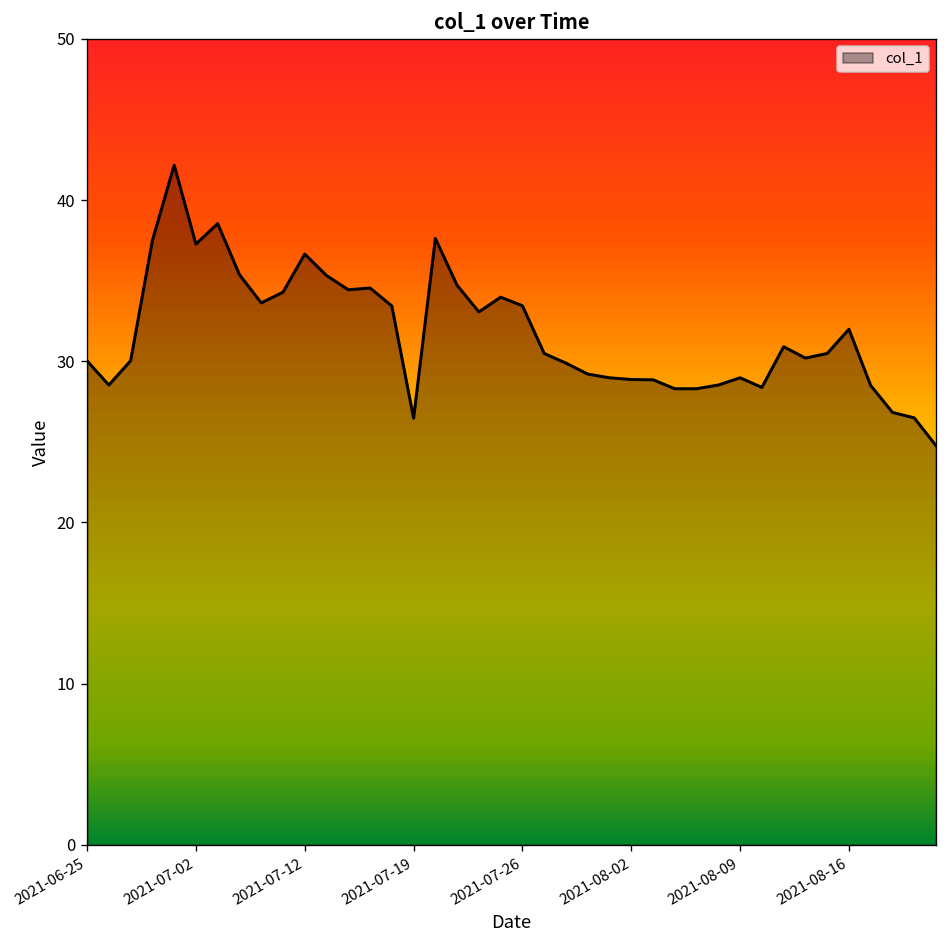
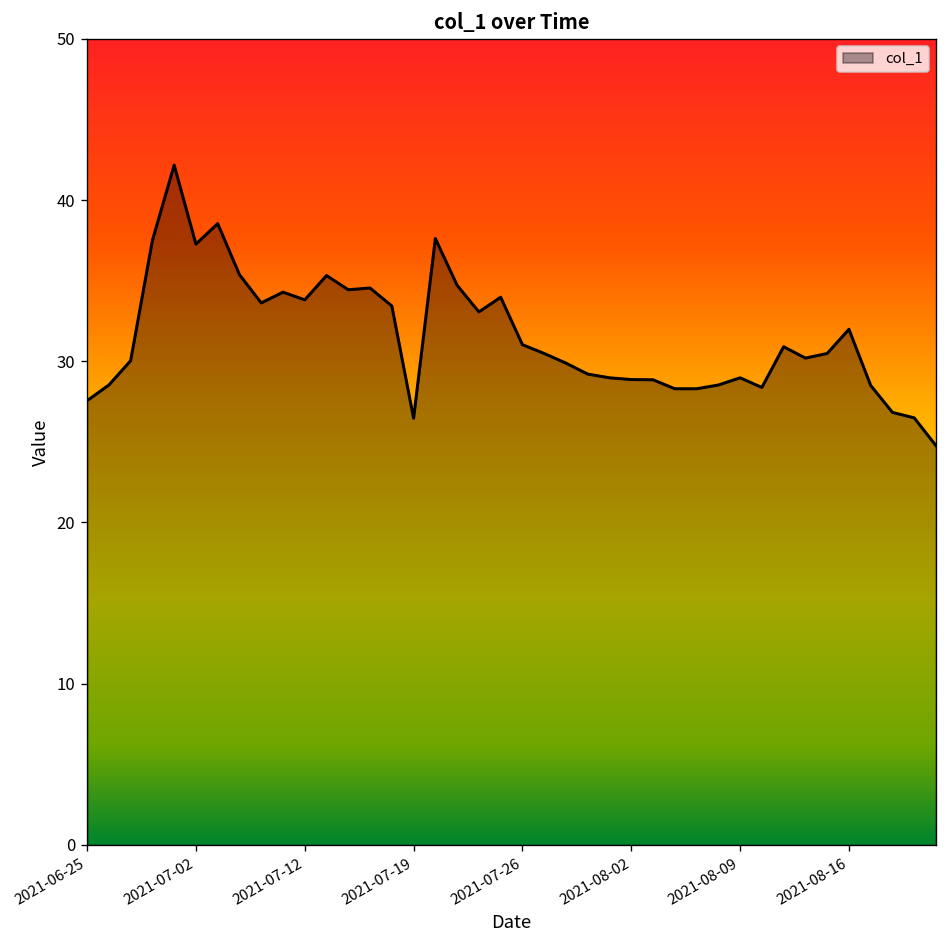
2021-06-25: 30.0 -> 27.6
2021-07-12: 36.6 -> 33.8
2021-07-26: 33.4 -> 31.0
